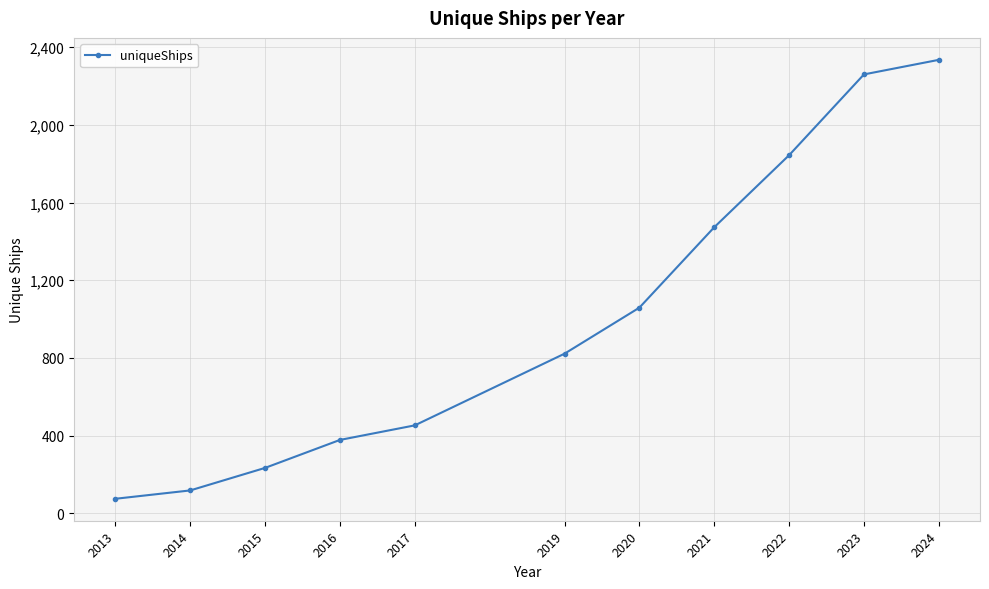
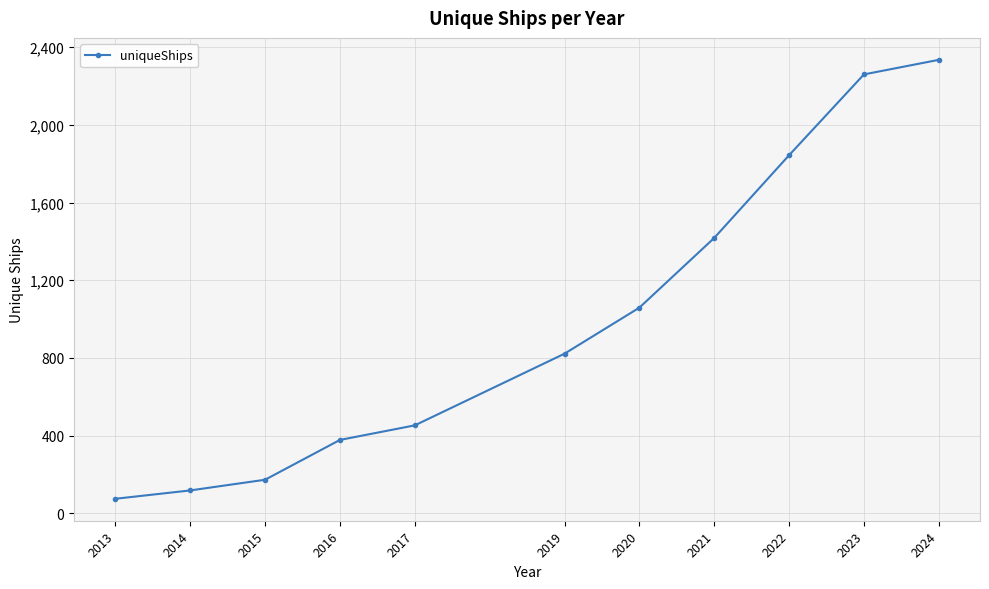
2015: 230 -> 170
2021: 1,470 -> 1,420
